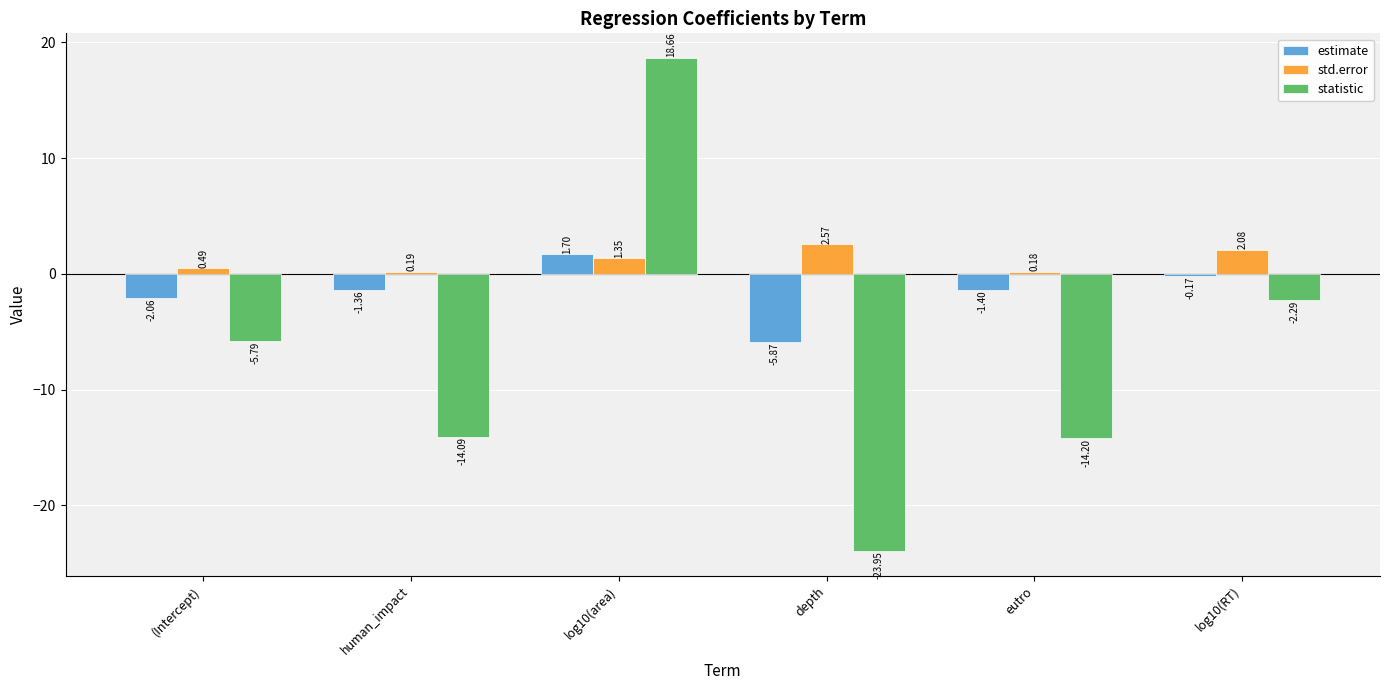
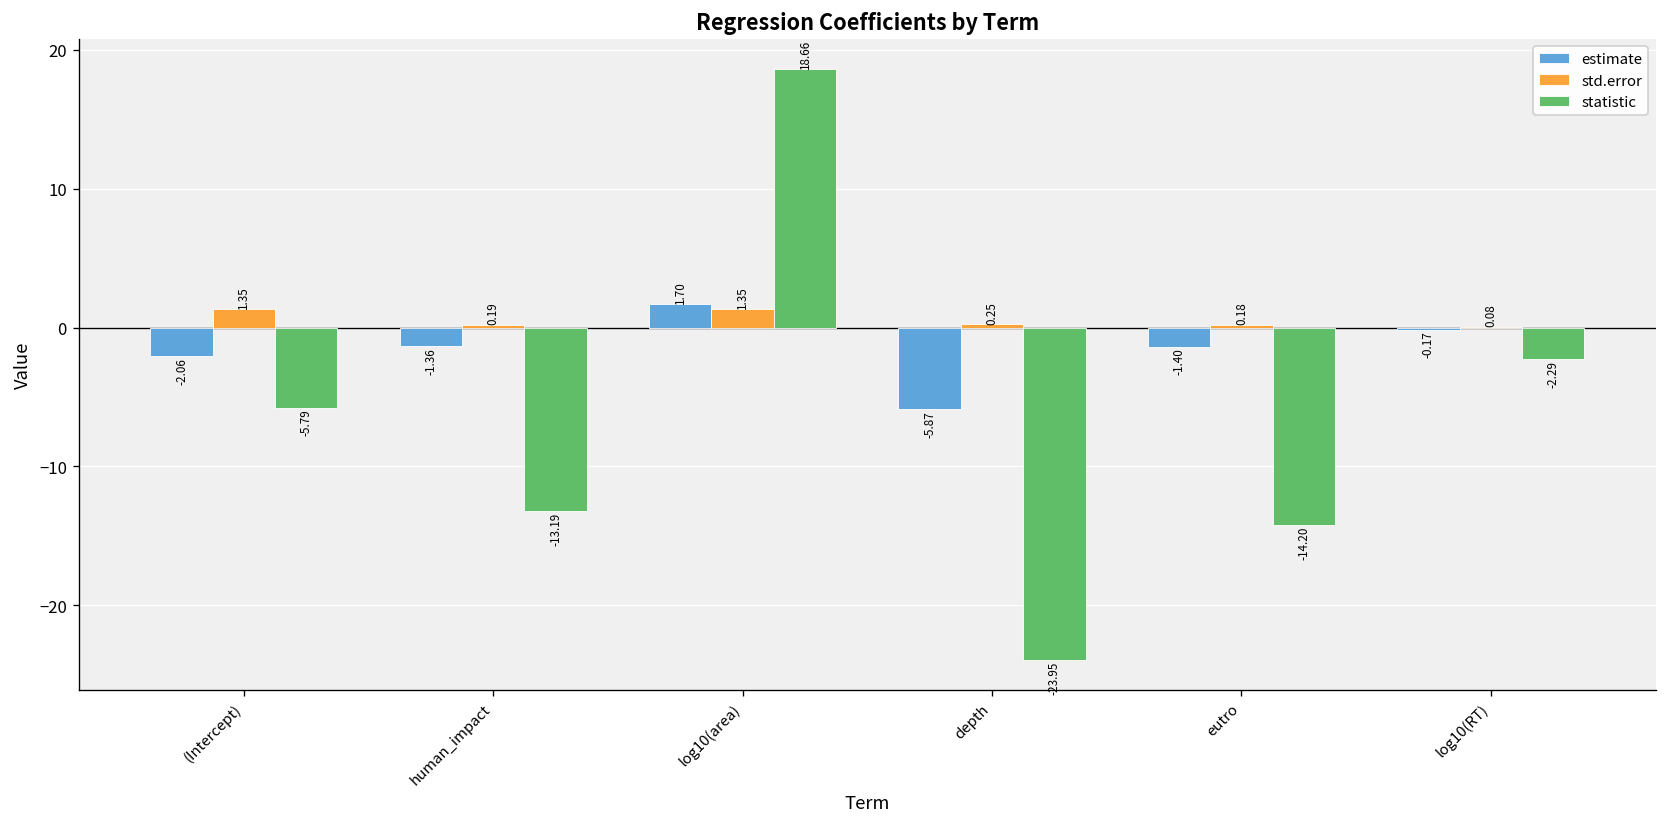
std.error, (Intercept): 0.49 -> 1.35
statistic, human_impact: -14.09 -> -13.19
std.error, depth: 2.57 -> 0.25
std.error, log10(RT): 2.08 -> 0.08
